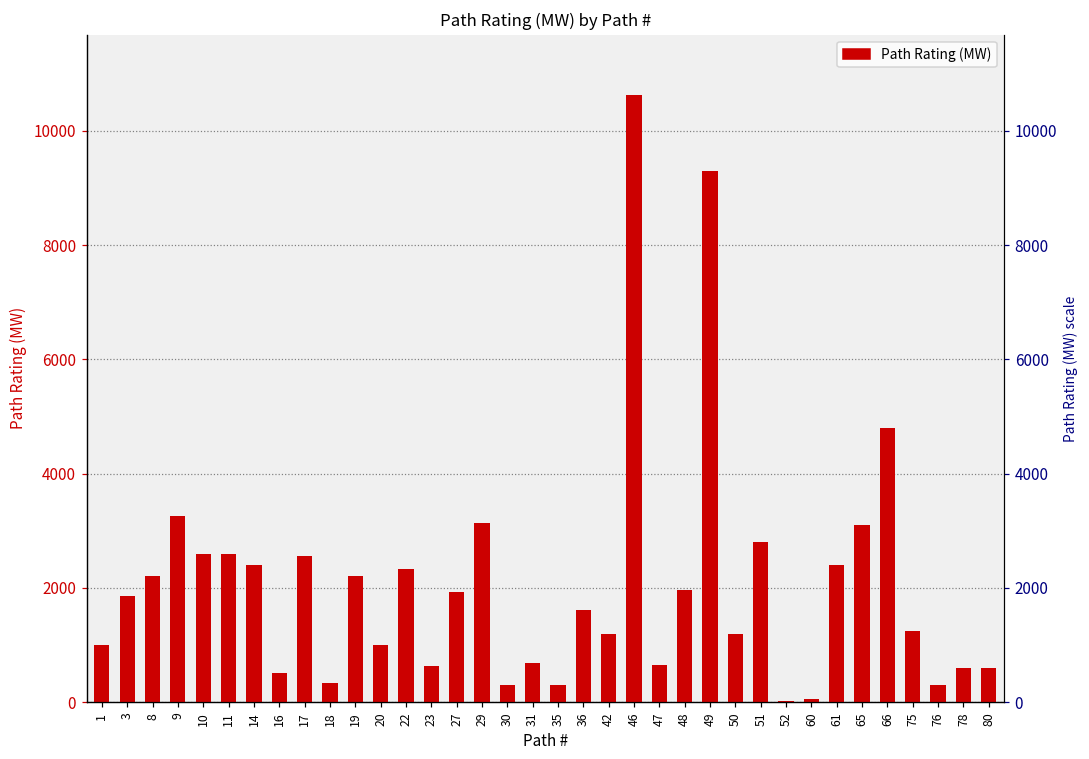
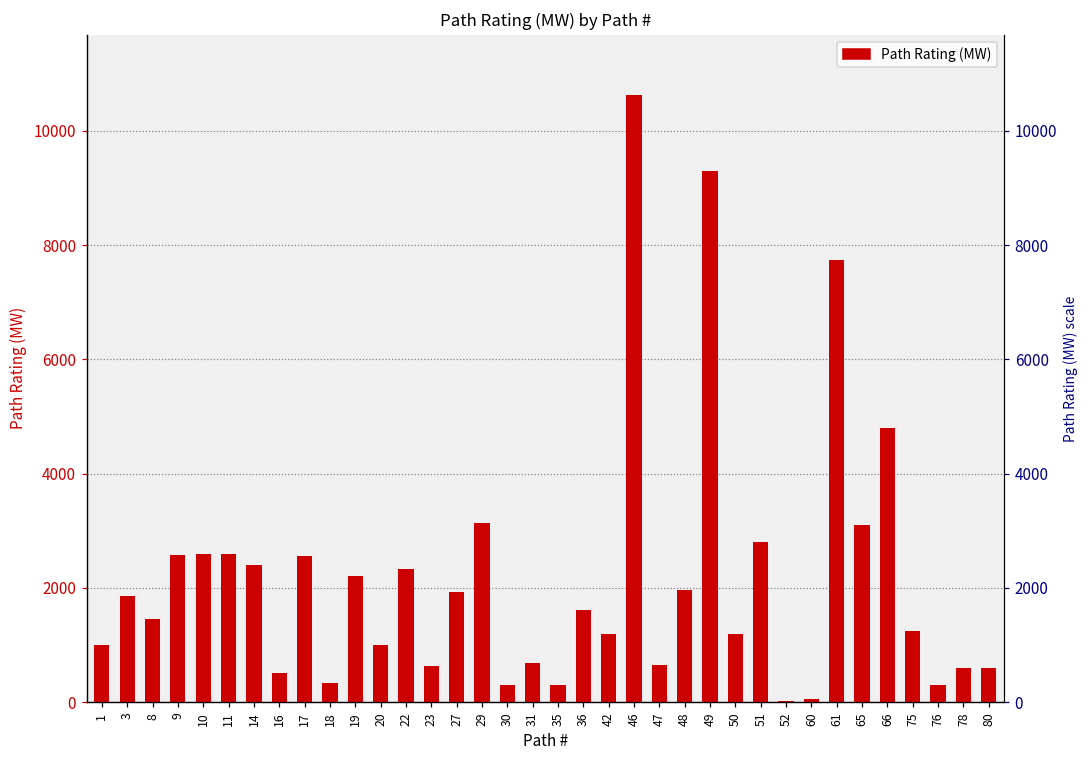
8: 2200 -> 1500
9: 3300 -> 2600
61: 2400 -> 7700
